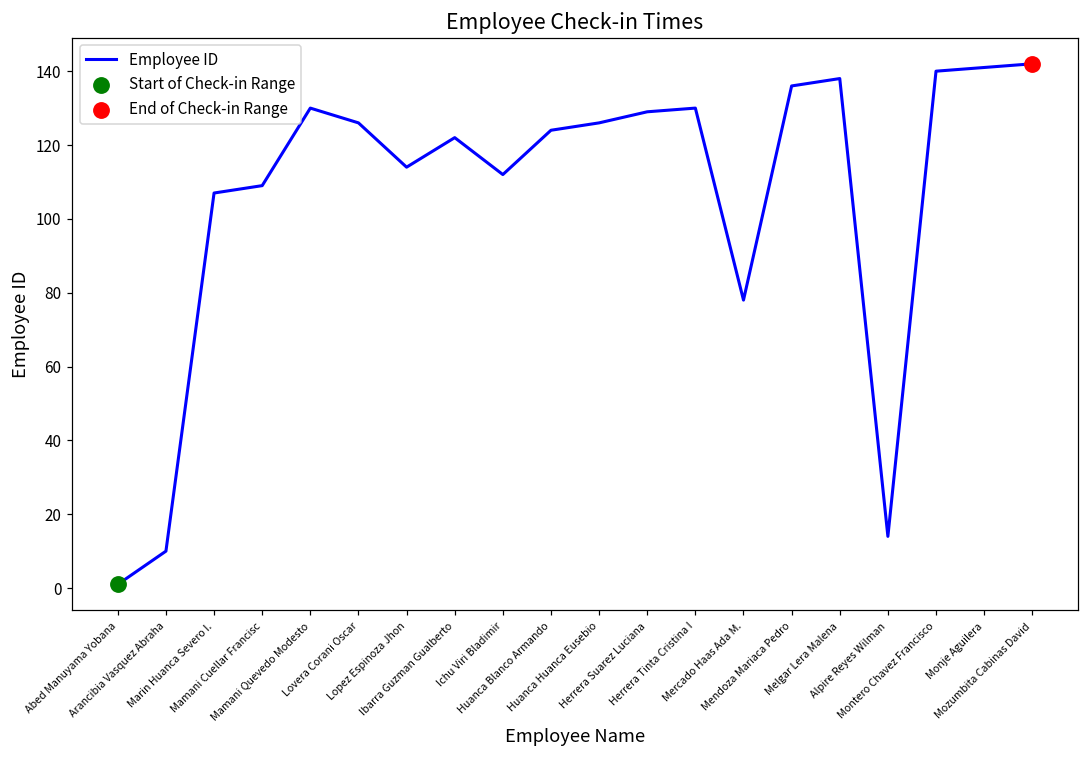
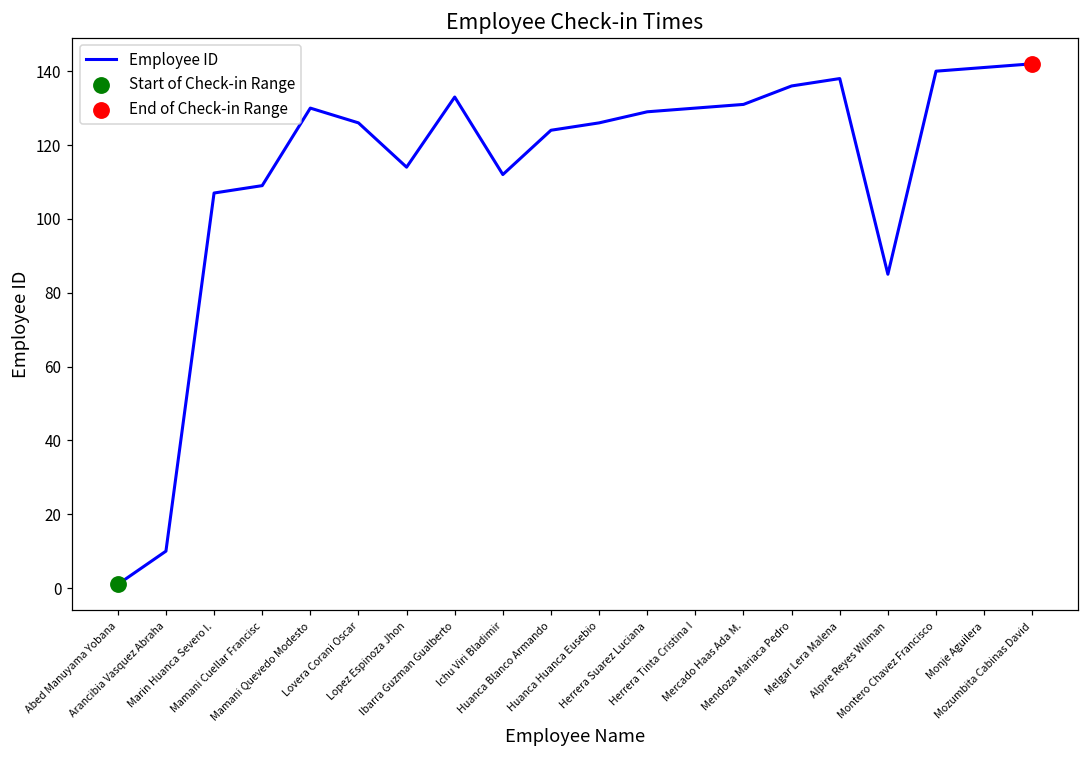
Employee ID, Ibarra Guzman Gualberto: 122 -> 133
Employee ID, Mercado Haas Ada M.: 78 -> 131
Employee ID, Alpire Reyes Wilman: 14 -> 85
